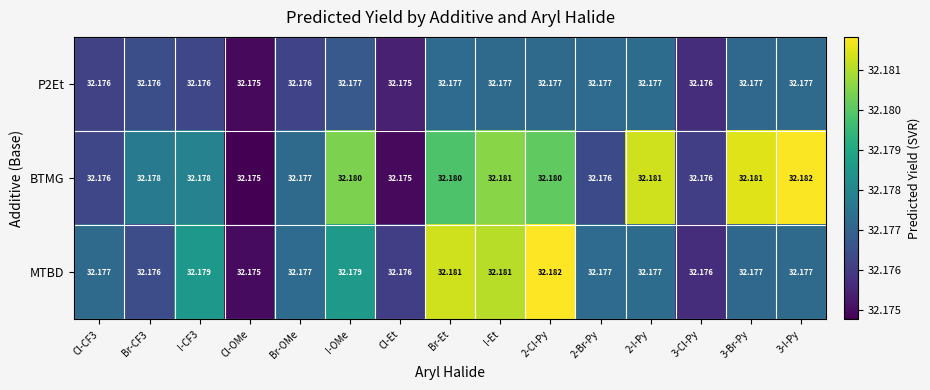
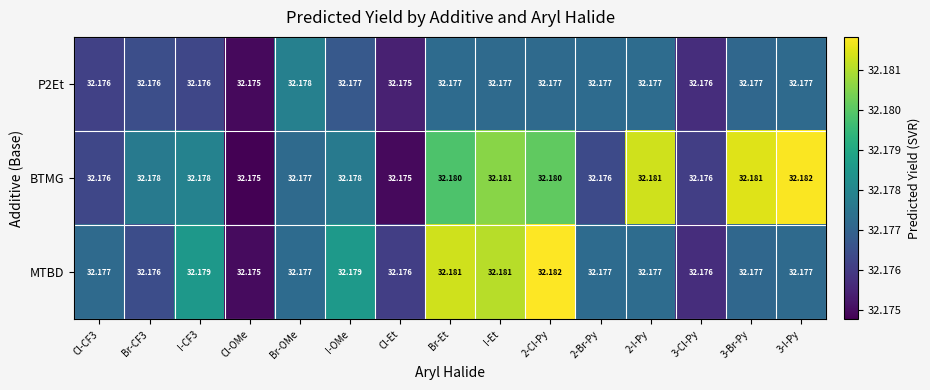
P2Et, Br-OMe: 32.176 -> 32.178
BTMG, I-OMe: 32.180 -> 32.178
